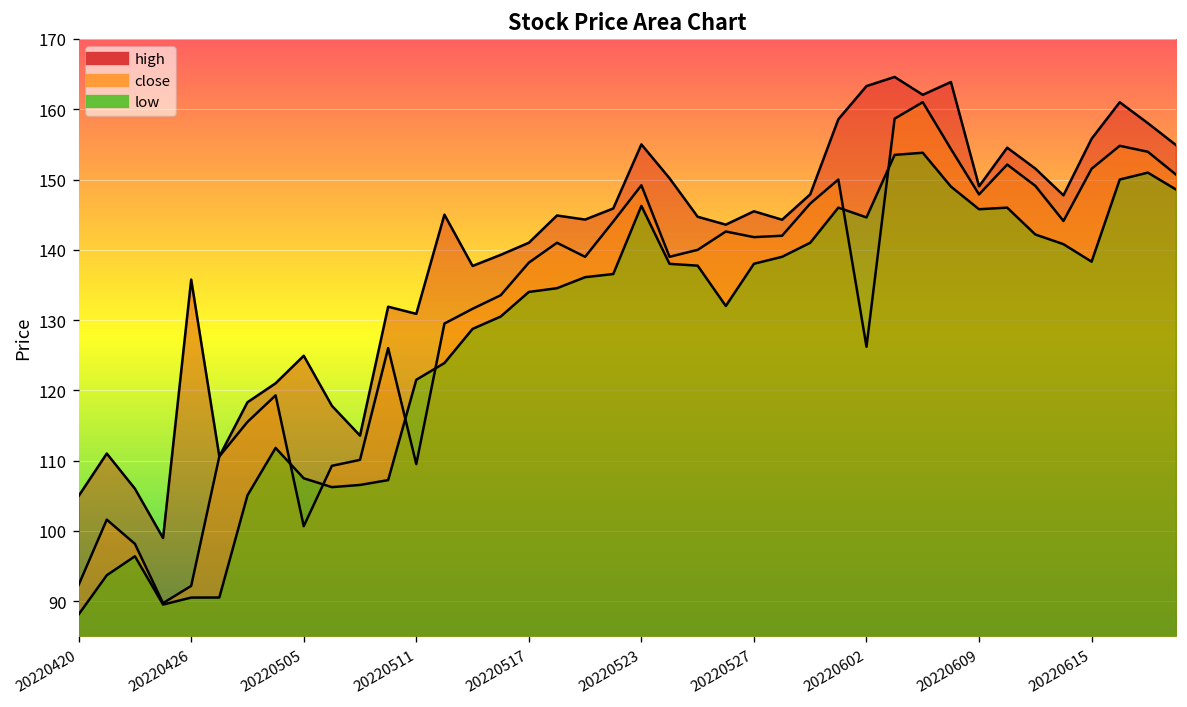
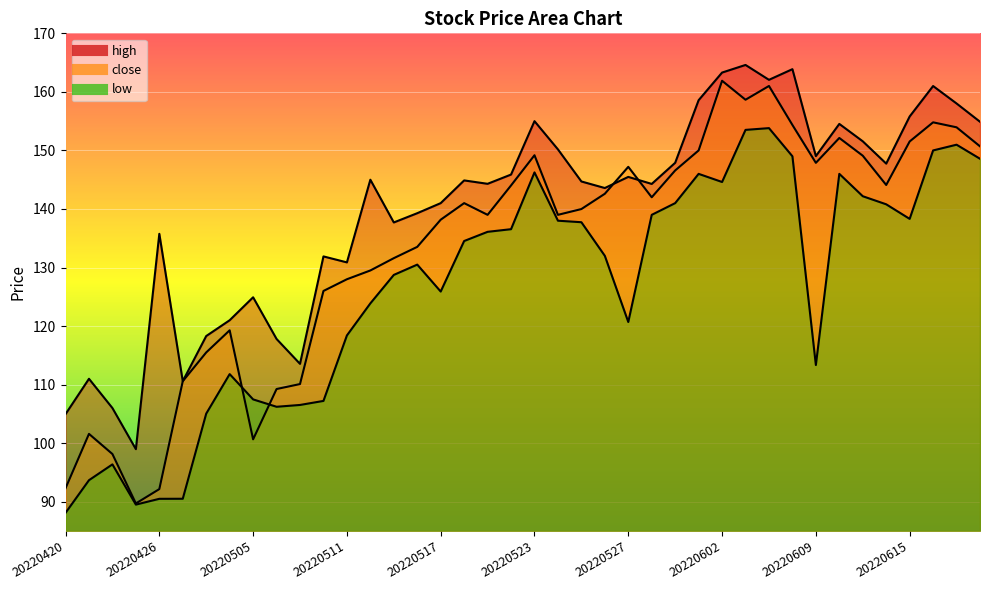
close, 20220511: 110 -> 128
low, 20220511: 122 -> 118
low, 20220517: 134 -> 126
close, 20220527: 142 -> 147
low, 20220527: 138 -> 121
close, 20220602: 126 -> 162
low, 20220609: 146 -> 113
